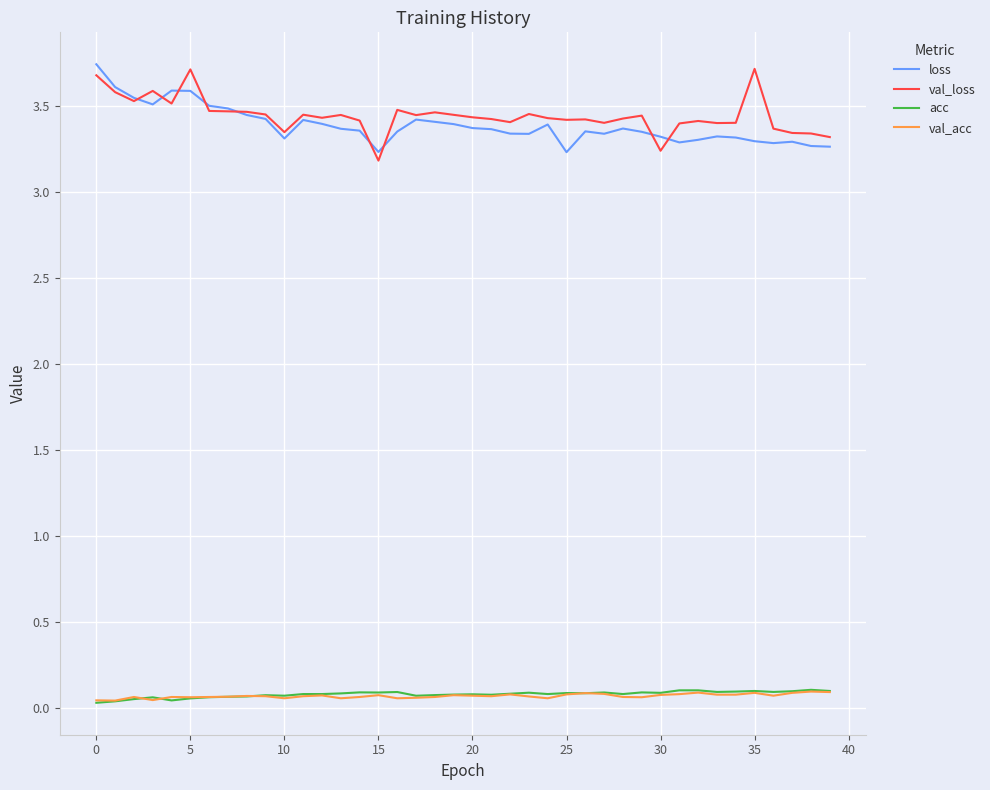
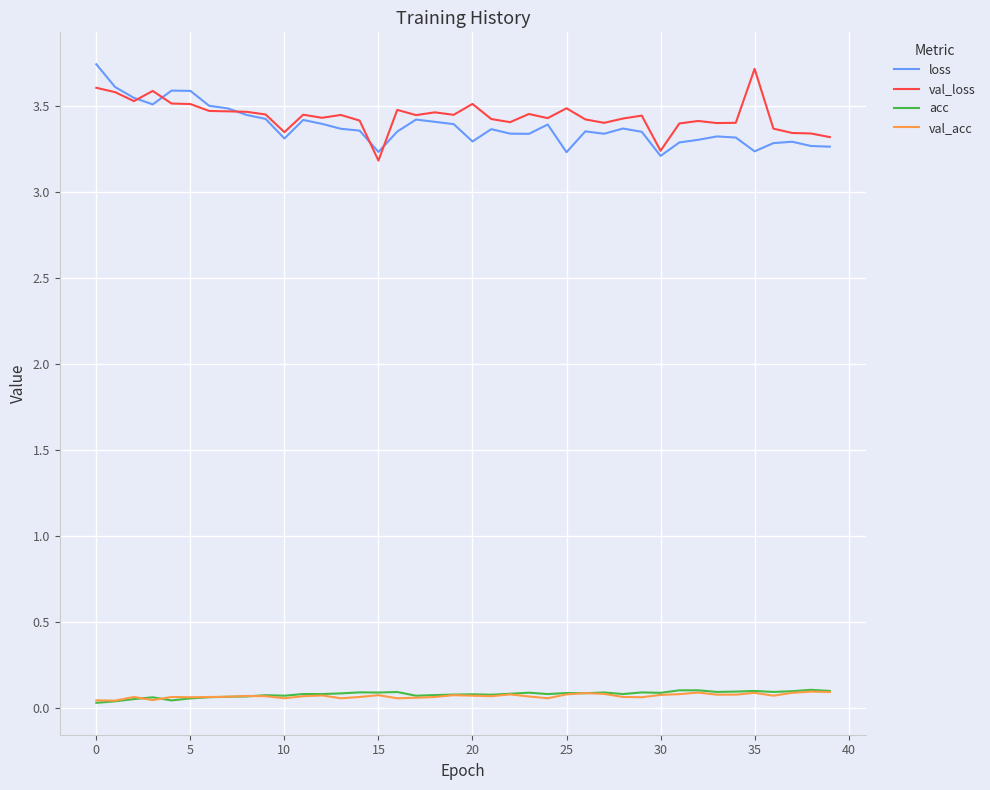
val_loss, 0: 3.68 -> 3.61
val_loss, 5: 3.71 -> 3.51
loss, 20: 3.37 -> 3.30
val_loss, 20: 3.44 -> 3.51
val_loss, 25: 3.42 -> 3.49
loss, 30: 3.32 -> 3.21
loss, 35: 3.30 -> 3.24
